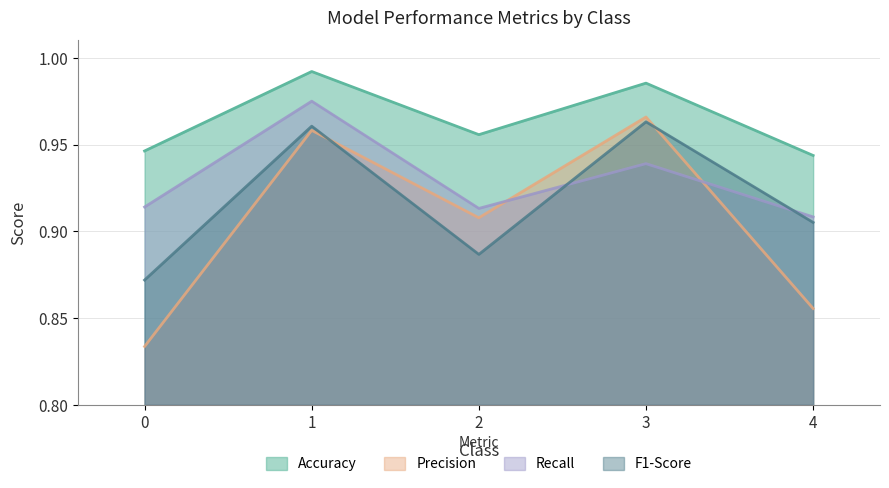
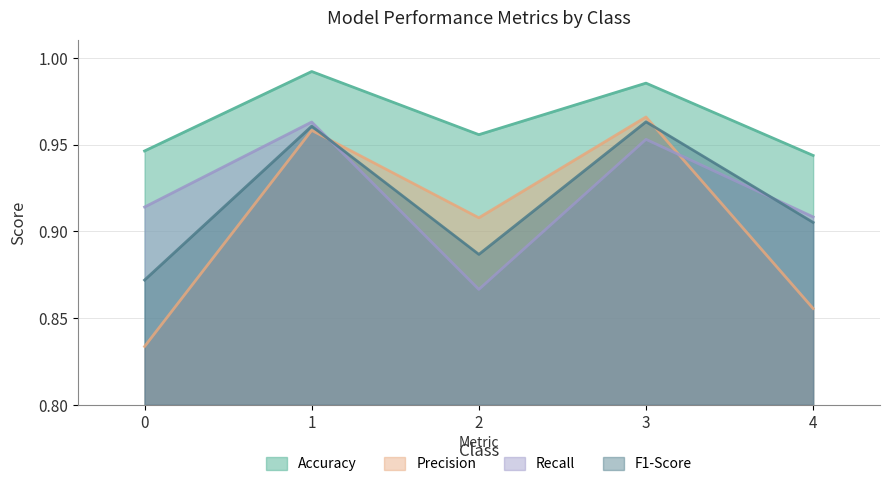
Recall, 1: 0.975 -> 0.963
Recall, 2: 0.913 -> 0.867
Recall, 3: 0.939 -> 0.953
